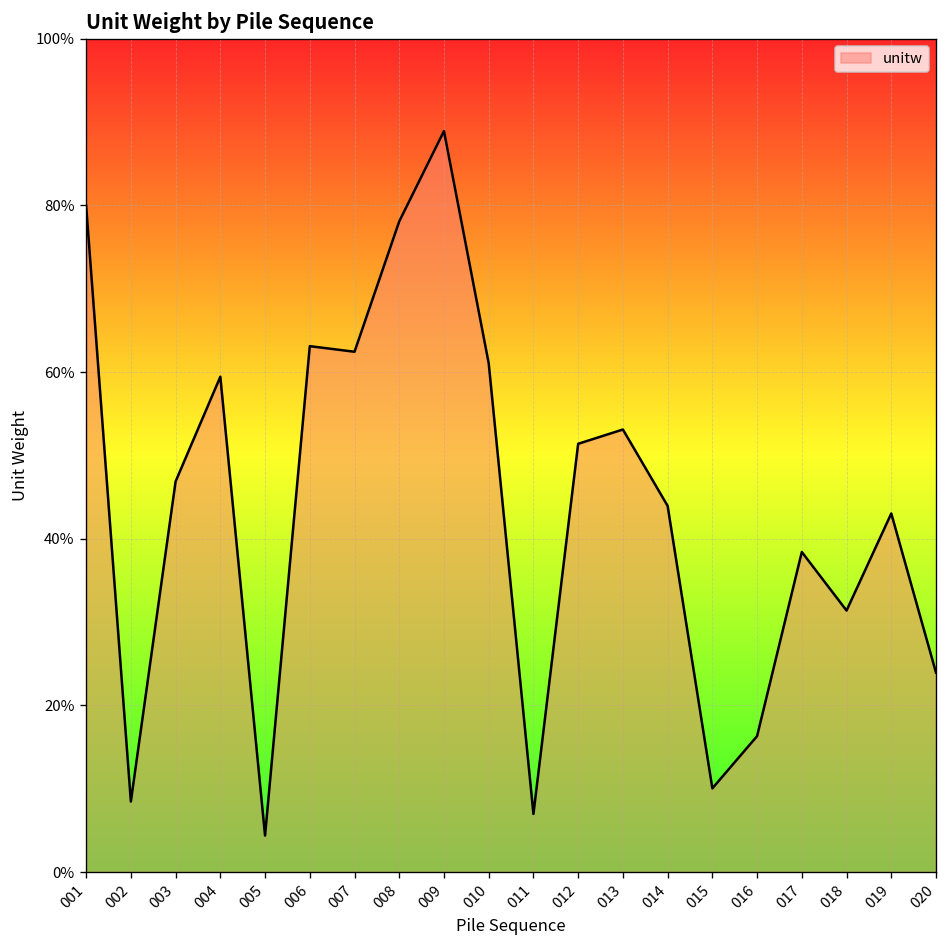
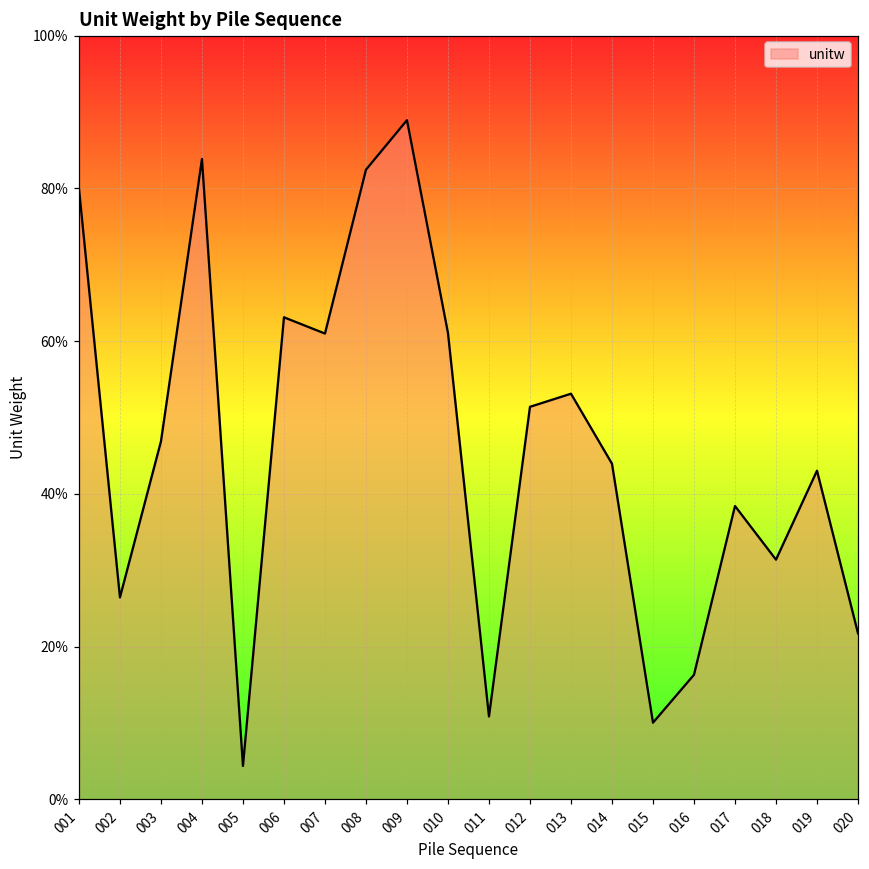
002: 8% -> 26%
004: 59% -> 84%
007: 62% -> 61%
008: 78% -> 82%
011: 7% -> 11%
020: 24% -> 22%
